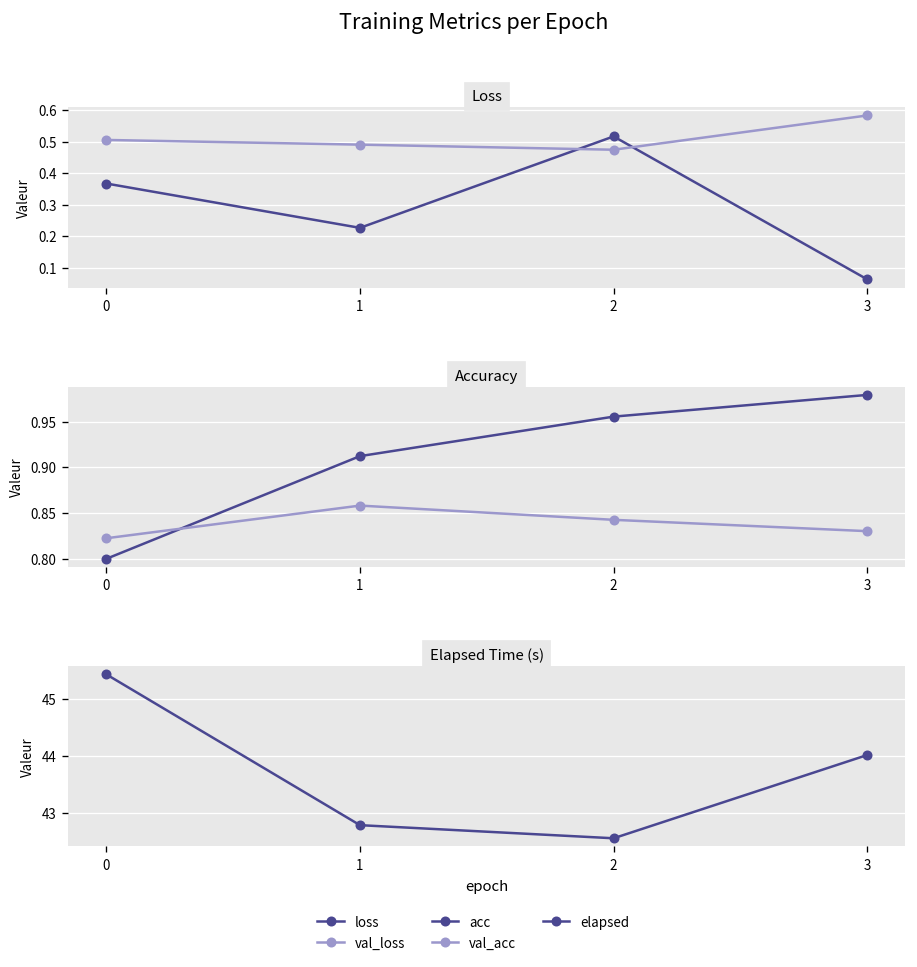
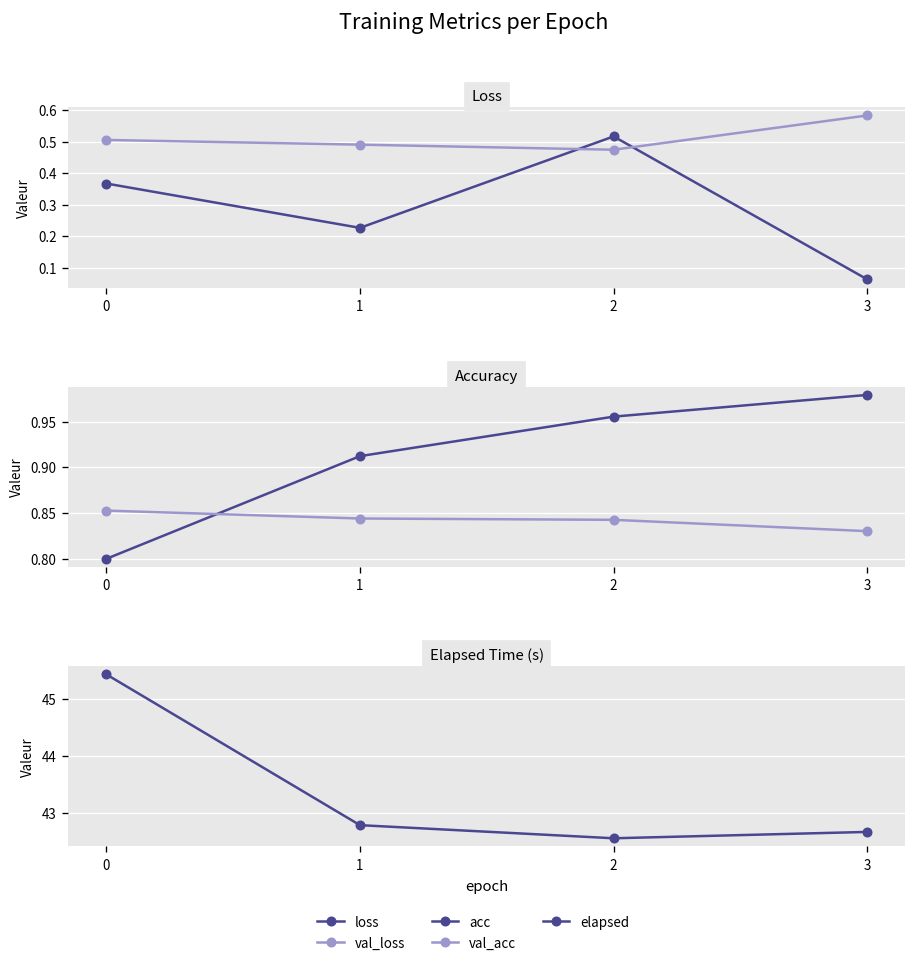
Accuracy, val_acc, 0: 0.82 -> 0.85
Accuracy, val_acc, 1: 0.86 -> 0.84
Elapsed Time (s), 3: 44.0 -> 42.7
